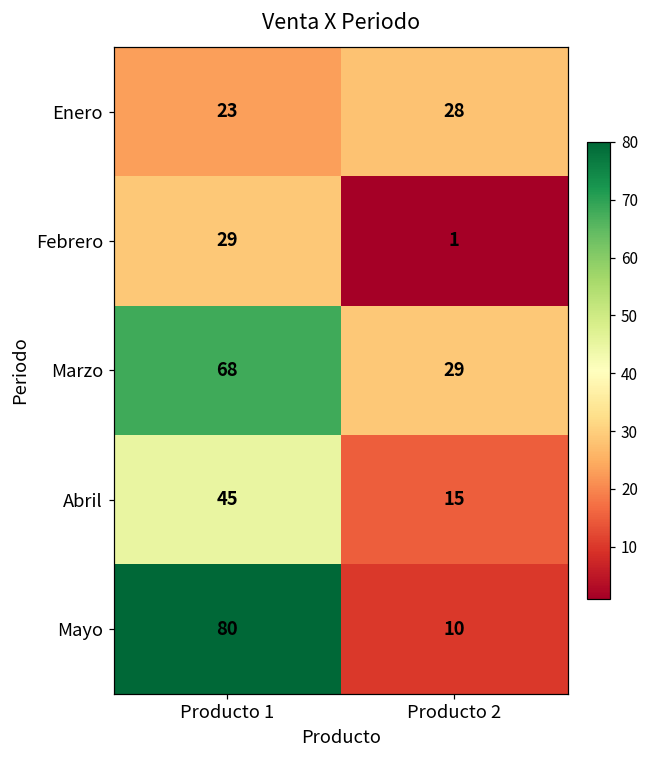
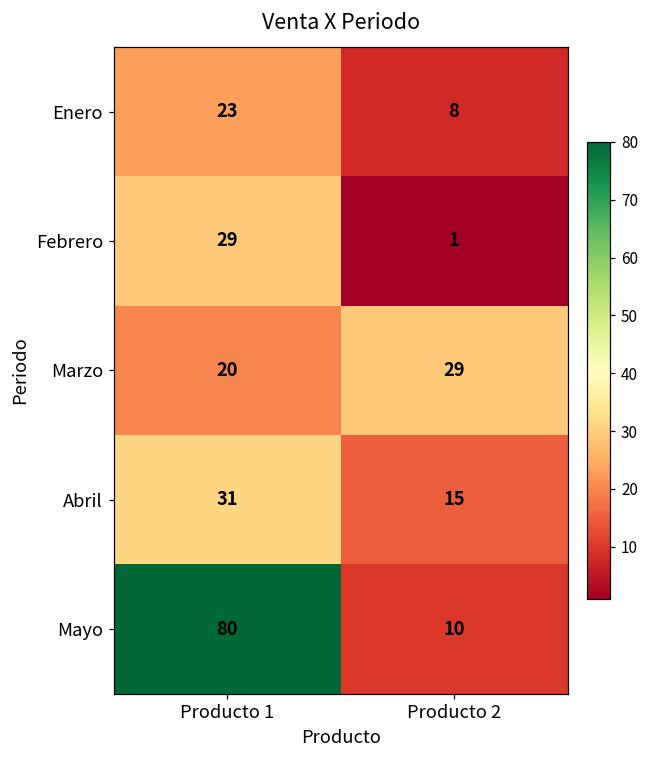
Enero, Producto 2: 28 -> 8
Marzo, Producto 1: 68 -> 20
Abril, Producto 1: 45 -> 31
